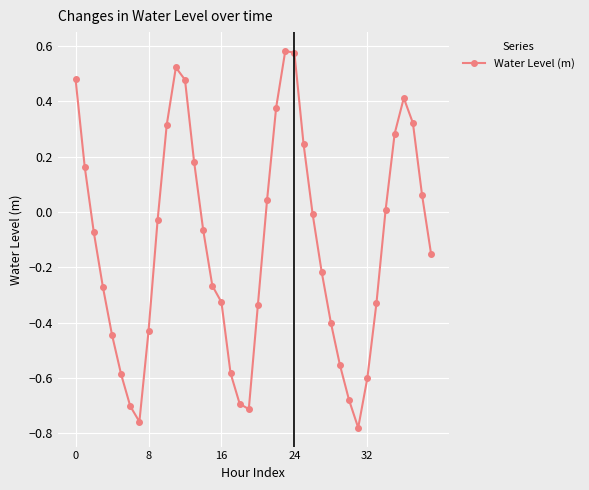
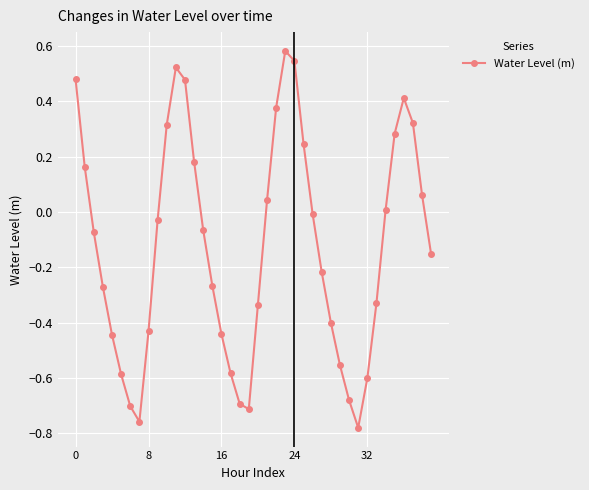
16: -0.33 -> -0.44
24: 0.58 -> 0.55
